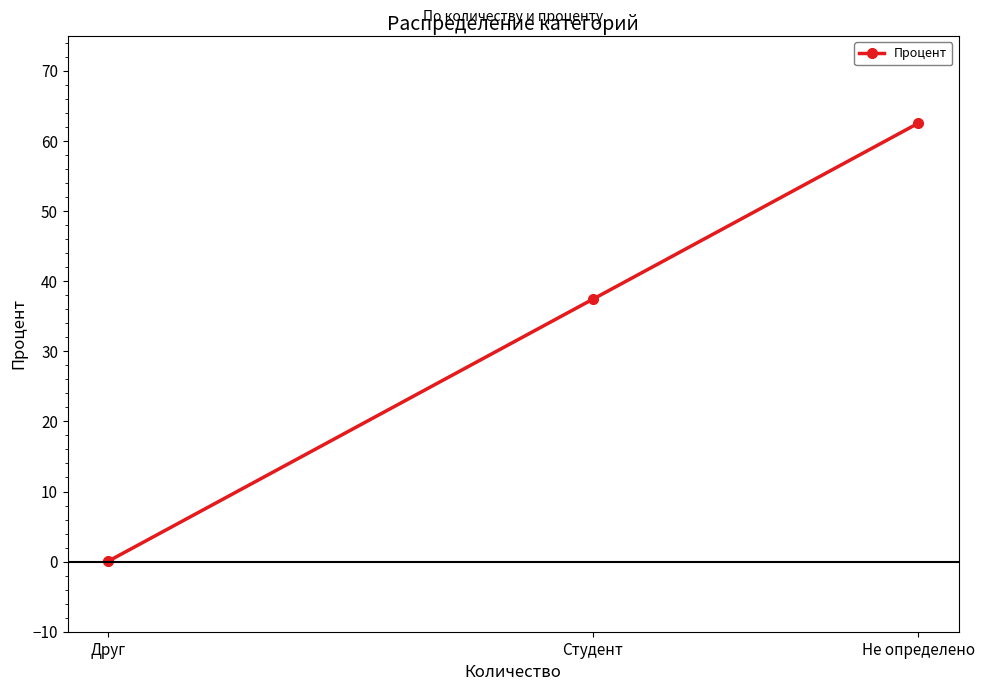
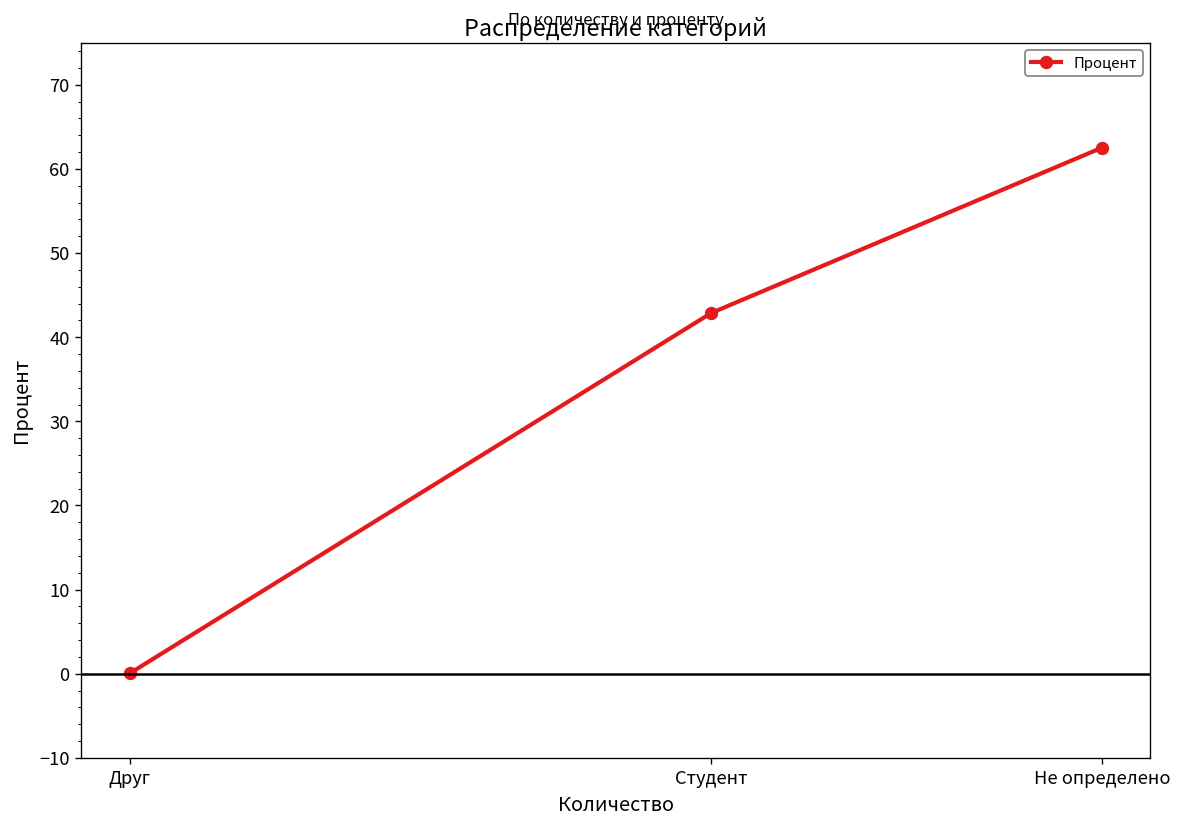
Студент: 37 -> 43
